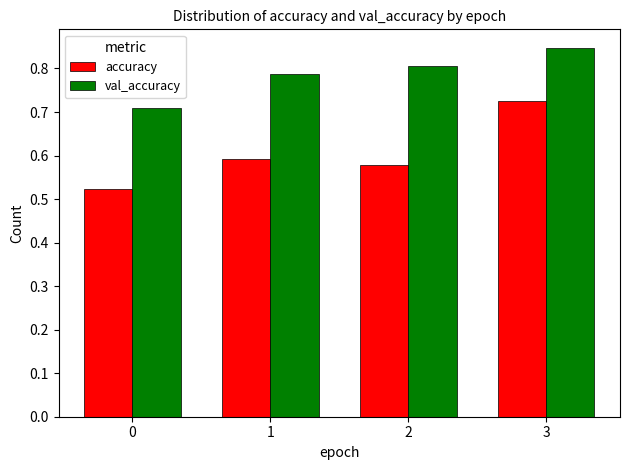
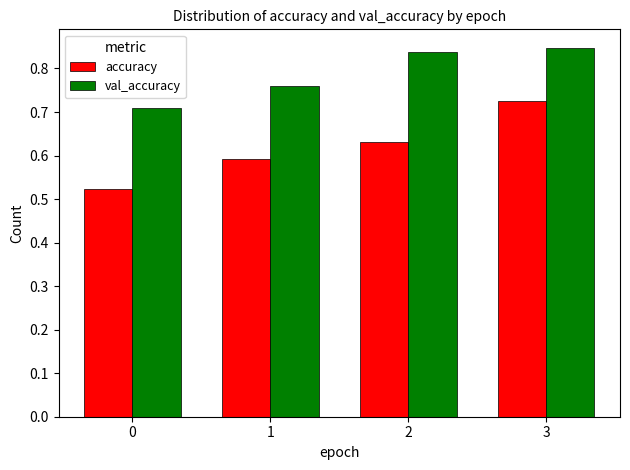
val_accuracy, 1: 0.79 -> 0.76
accuracy, 2: 0.58 -> 0.63
val_accuracy, 2: 0.81 -> 0.84
